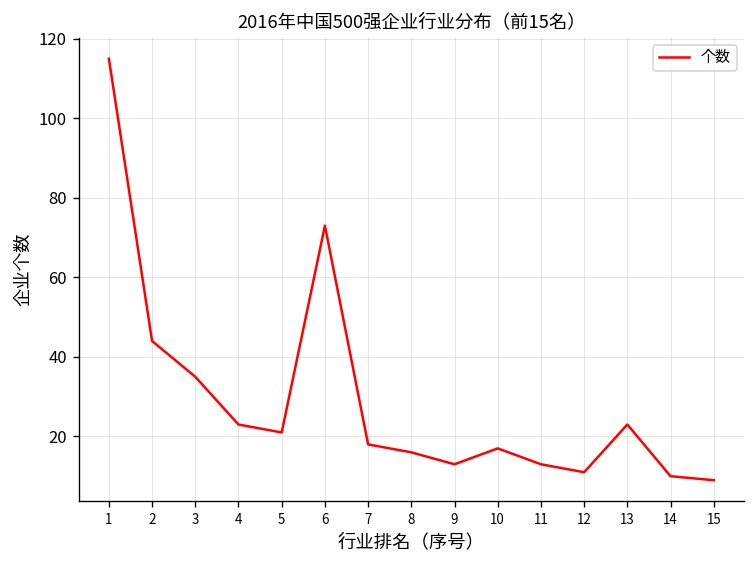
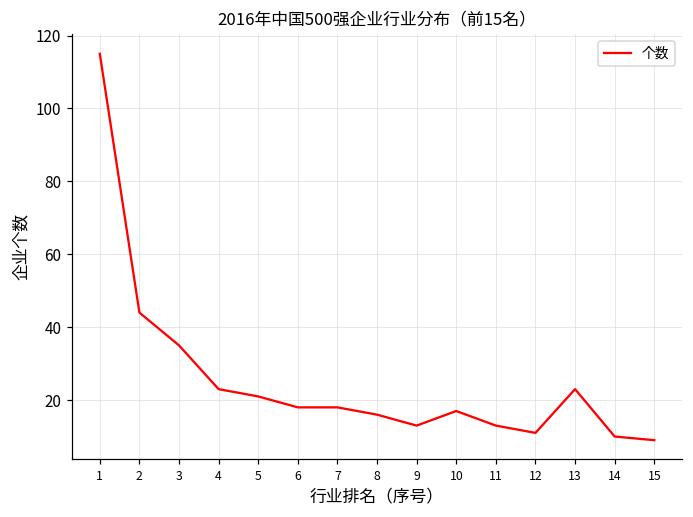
6: 73 -> 18
